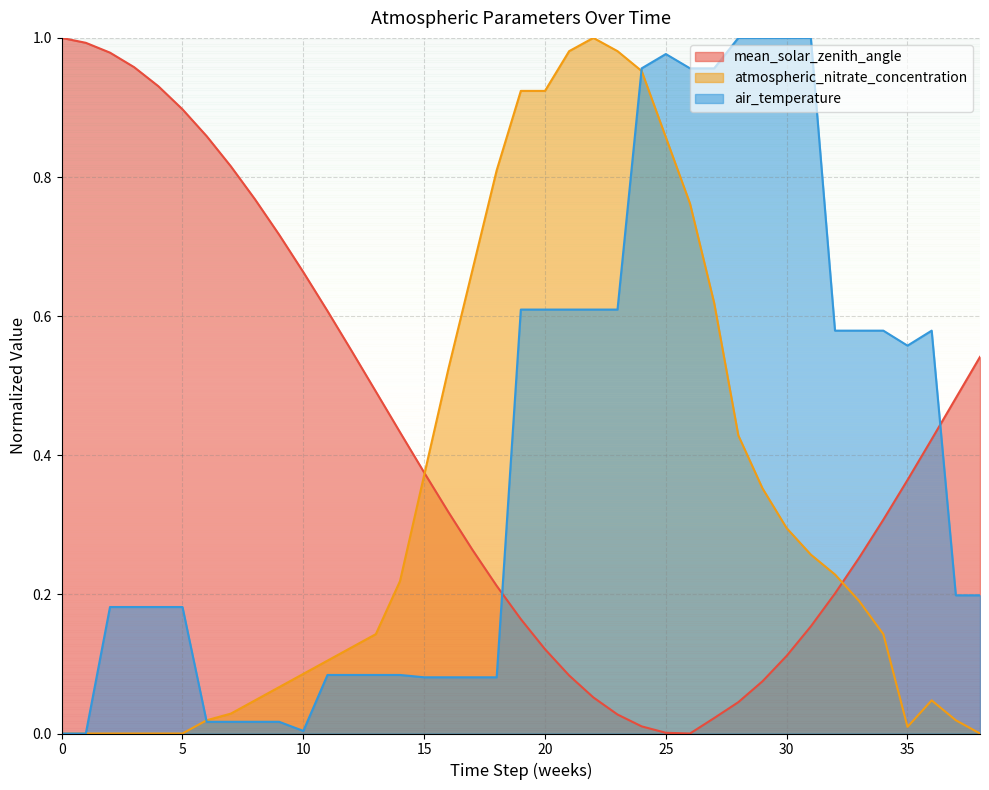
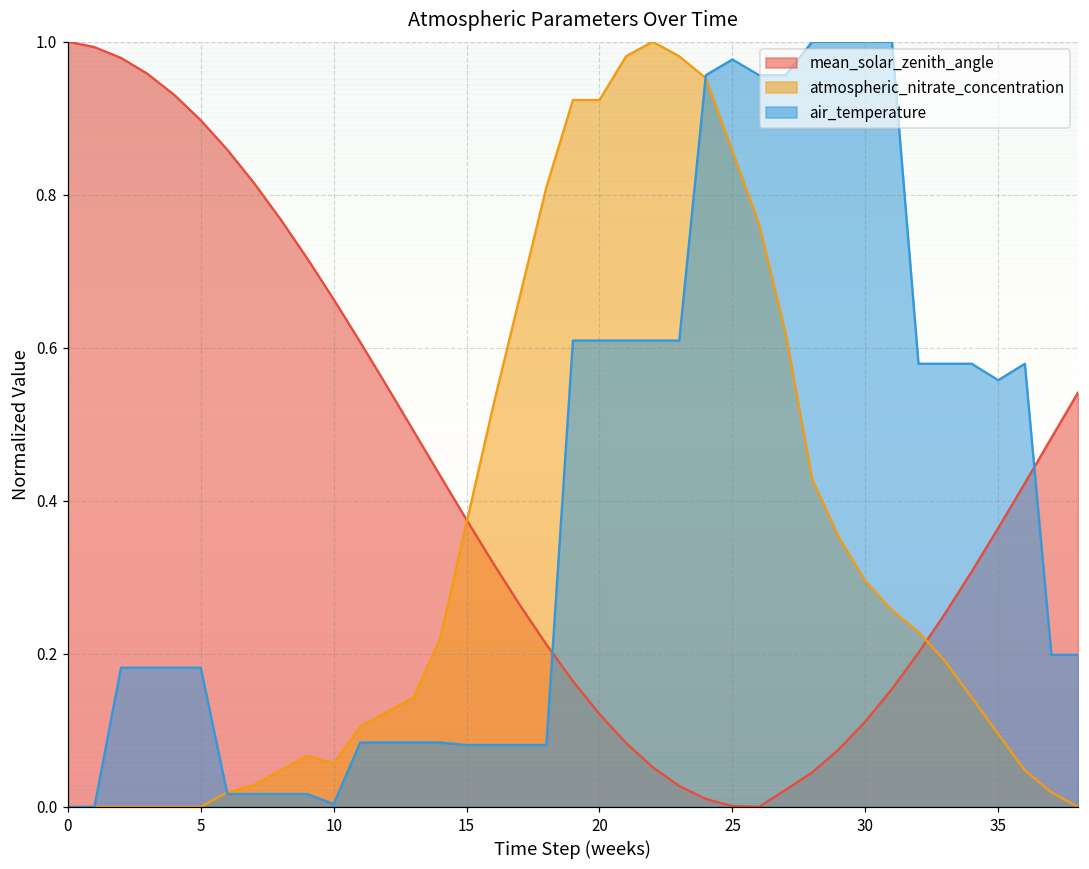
atmospheric_nitrate_concentration, 10: 0.09 -> 0.06
atmospheric_nitrate_concentration, 35: 0.01 -> 0.10
